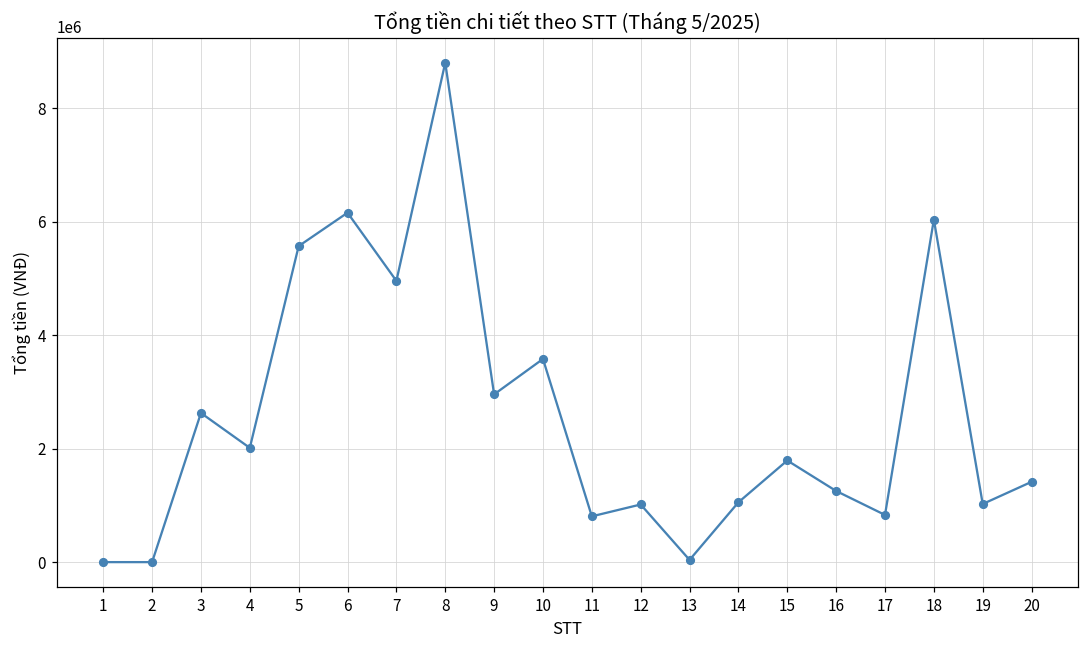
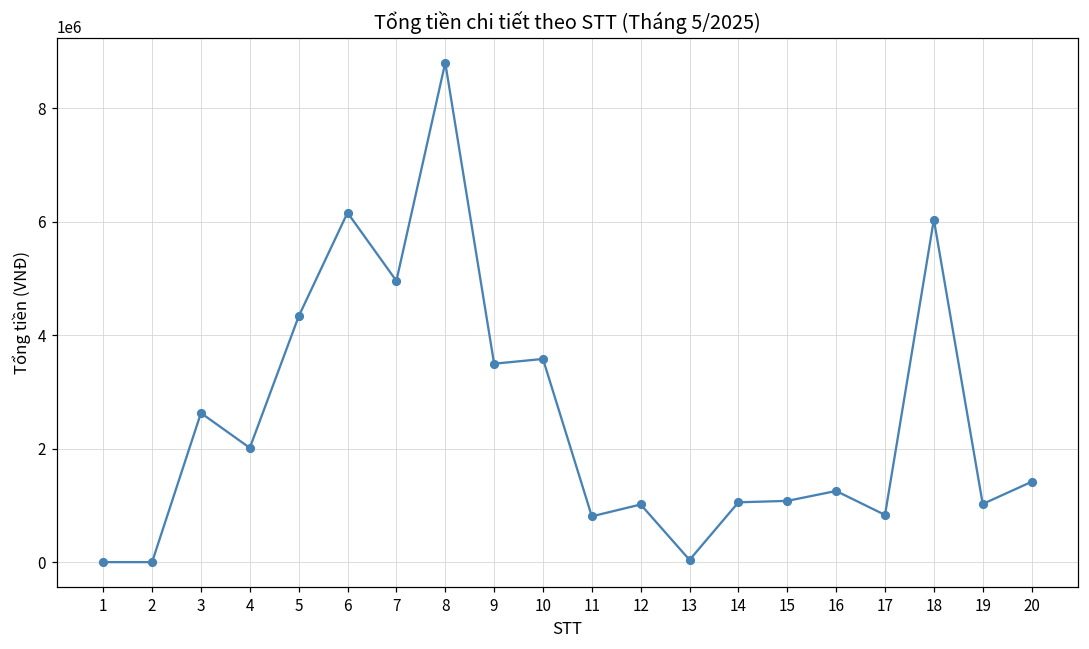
5: 5600000 -> 4300000
9: 3000000 -> 3500000
15: 1800000 -> 1100000
